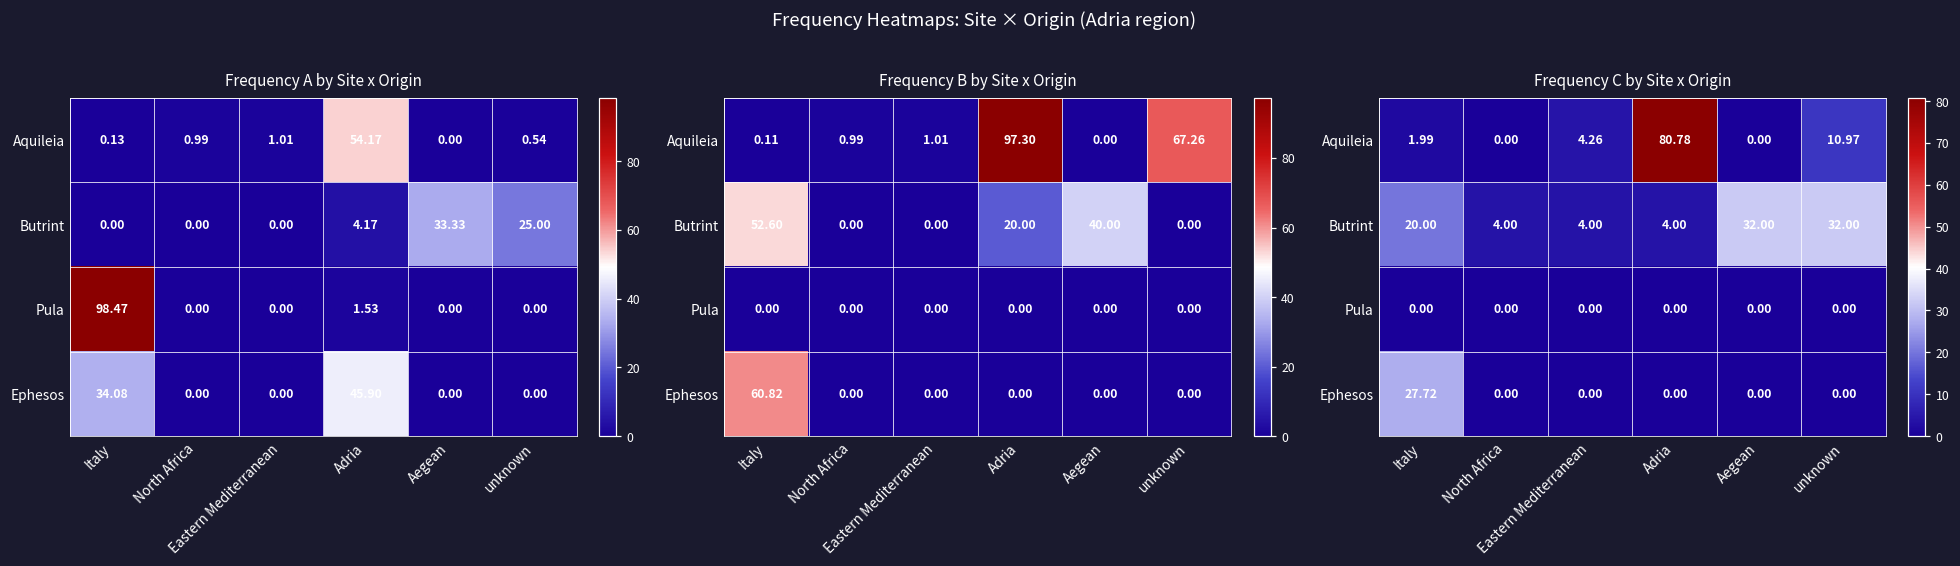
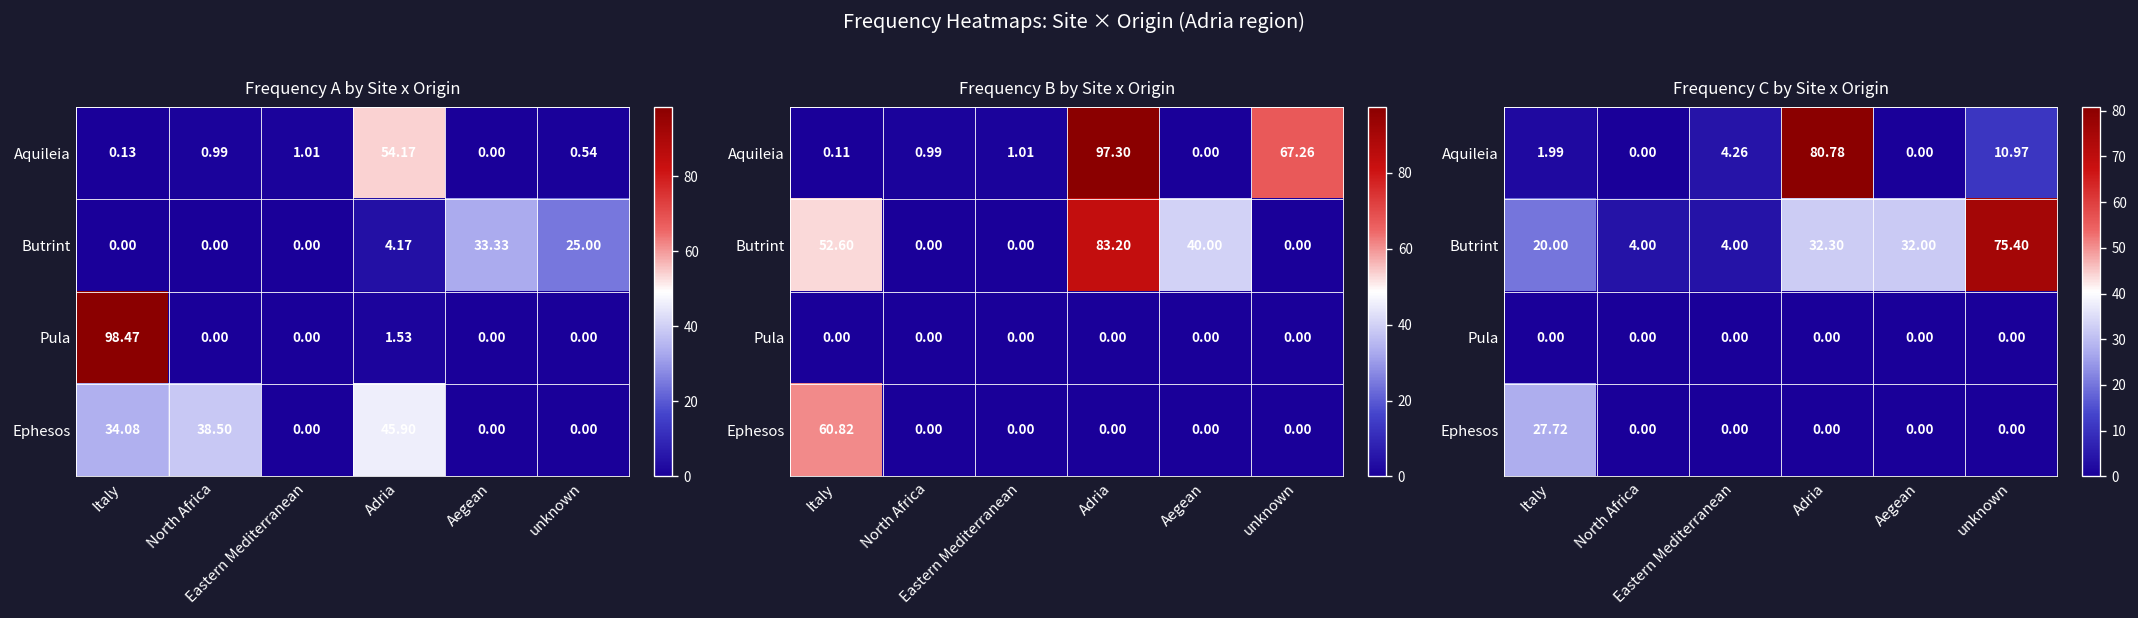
Frequency A by Site x Origin, Ephesos, North Africa: 0.00 -> 38.50
Frequency B by Site x Origin, Butrint, Adria: 20.00 -> 83.20
Frequency C by Site x Origin, Butrint, Adria: 4.00 -> 32.30
Frequency C by Site x Origin, Butrint, unknown: 32.00 -> 75.40
